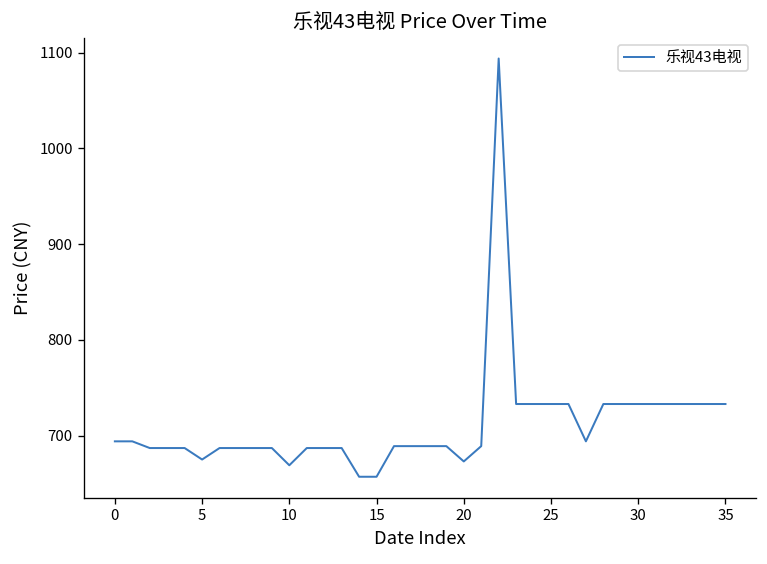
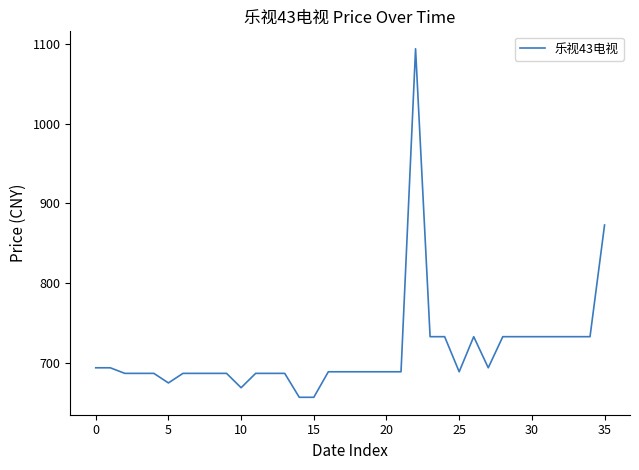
20: 670 -> 690
25: 730 -> 690
35: 730 -> 870
